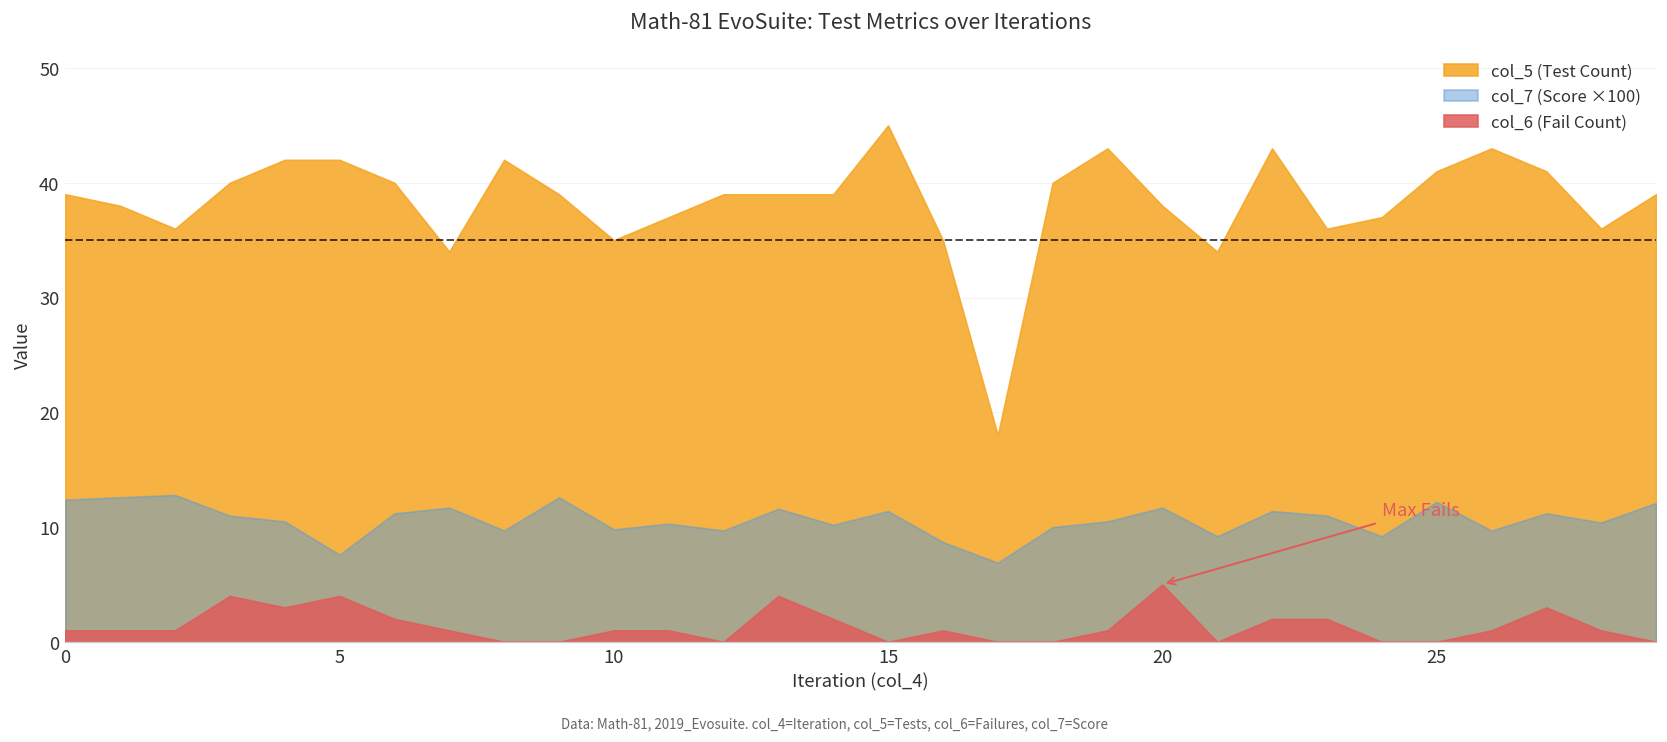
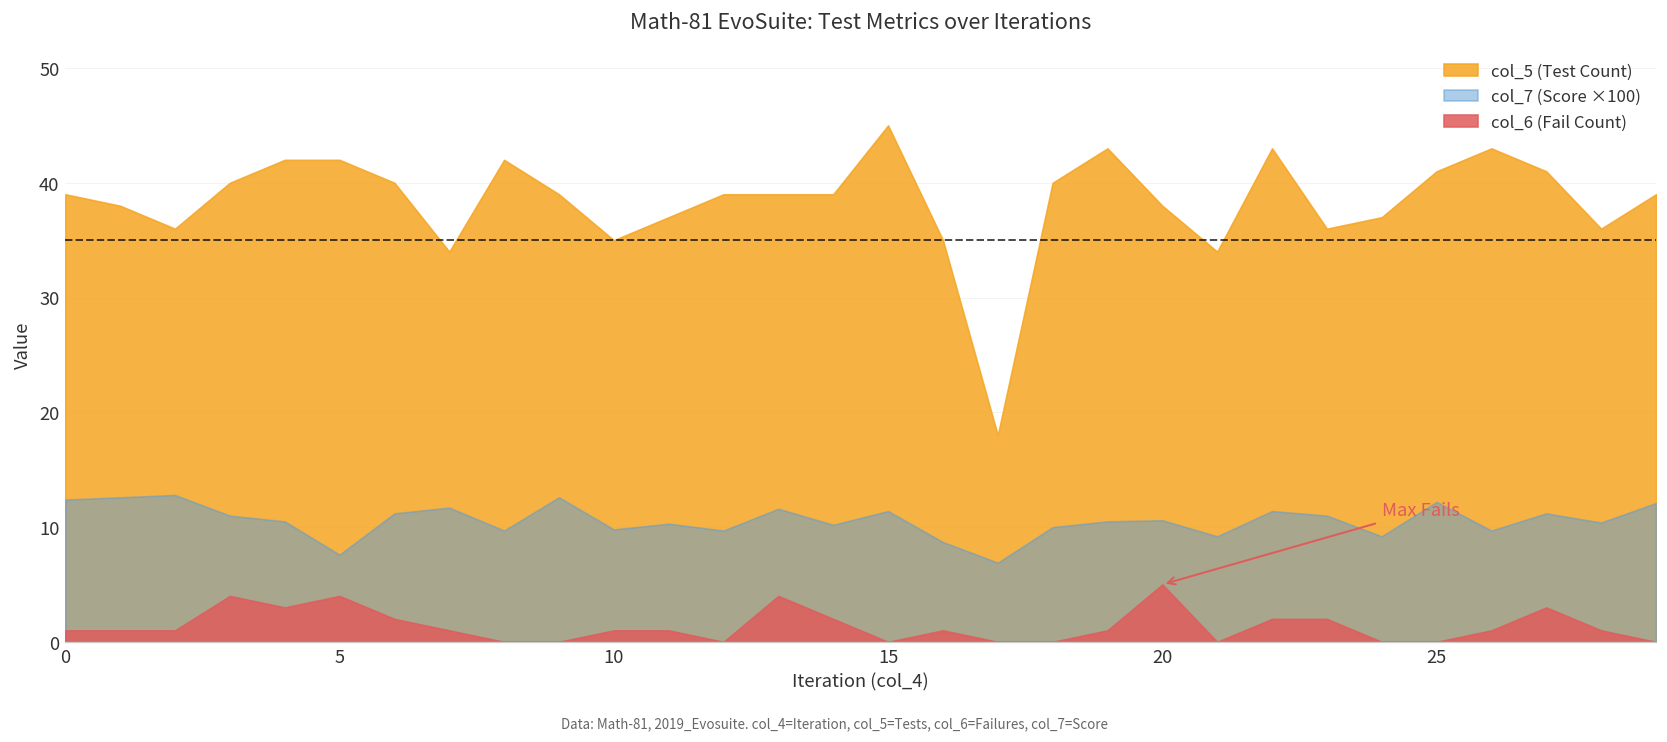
col_7 (Score ×100), 20: 12 -> 11
